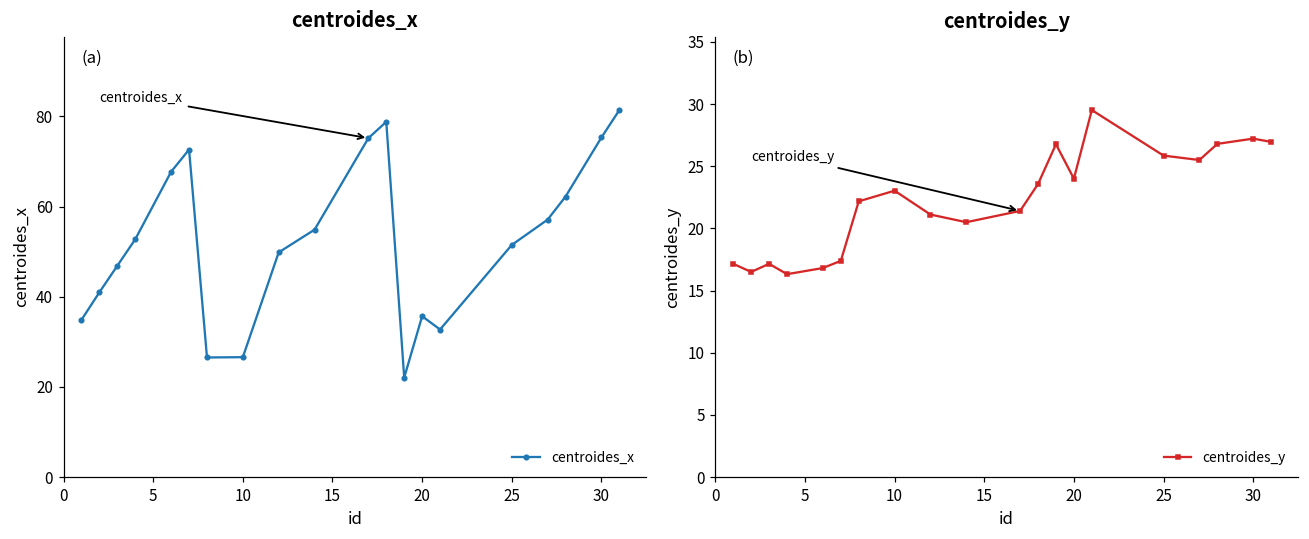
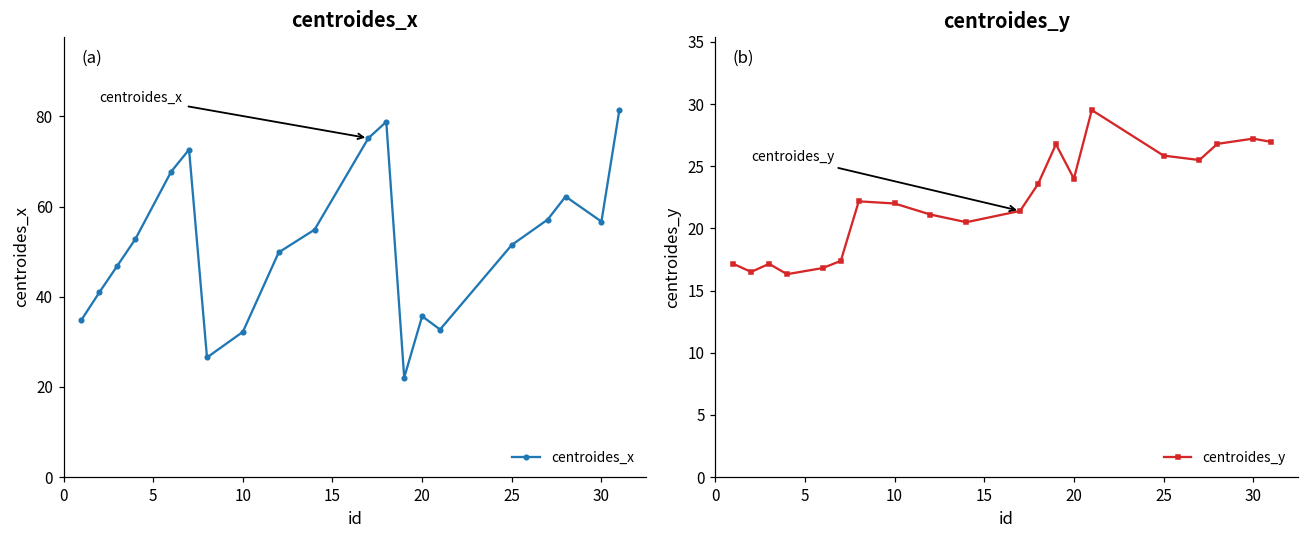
centroides_x, 10: 27 -> 32
centroides_x, 30: 75 -> 57
centroides_y, 10: 23.0 -> 22.0
